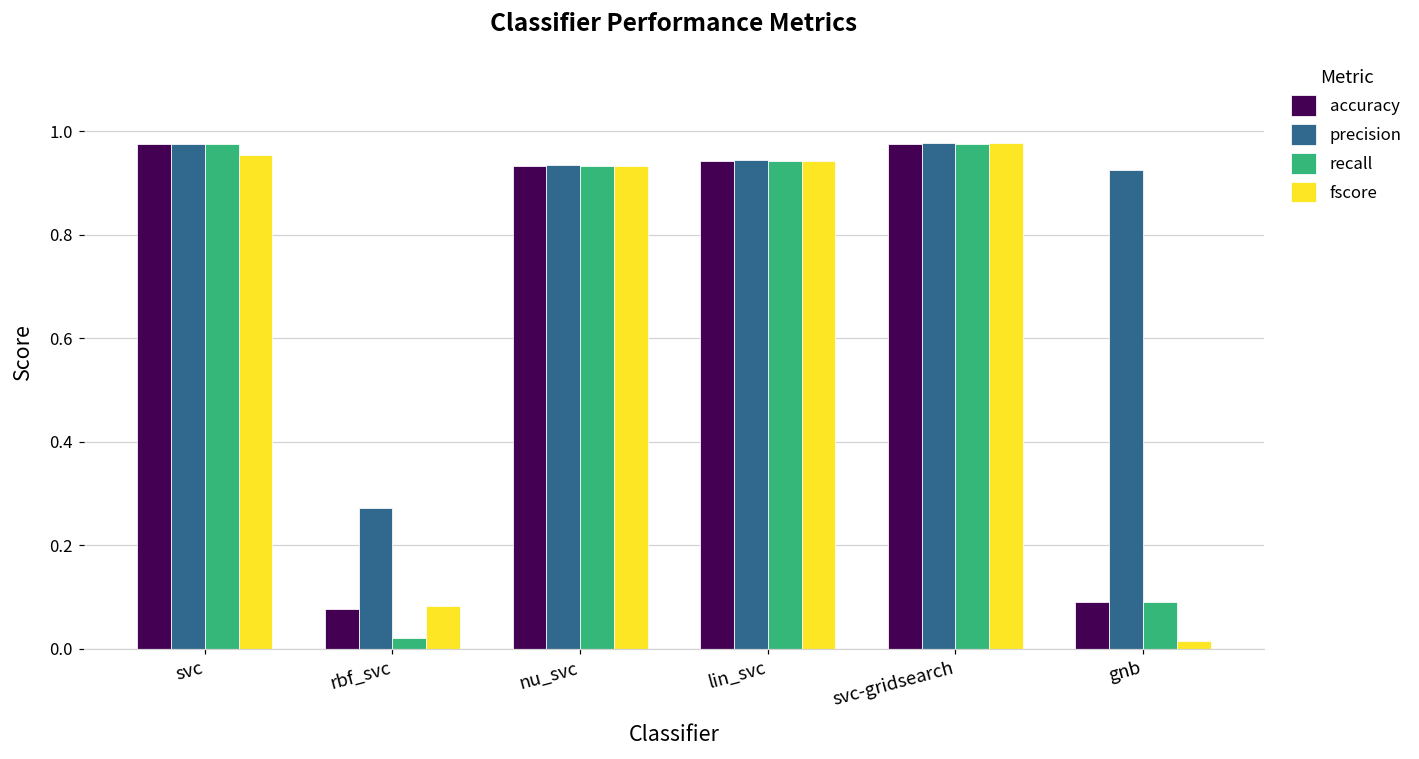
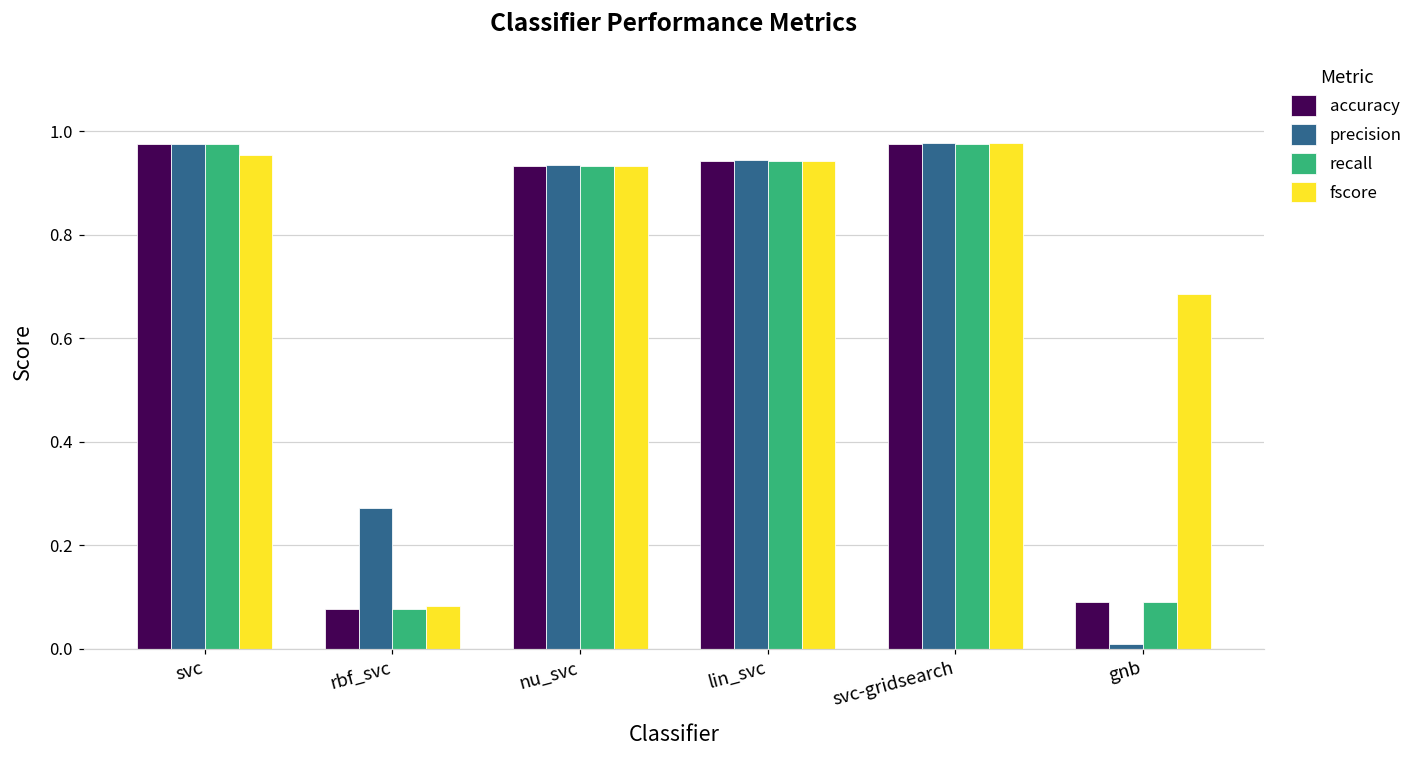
recall, rbf_svc: 0.02 -> 0.08
precision, gnb: 0.93 -> 0.01
fscore, gnb: 0.02 -> 0.68
